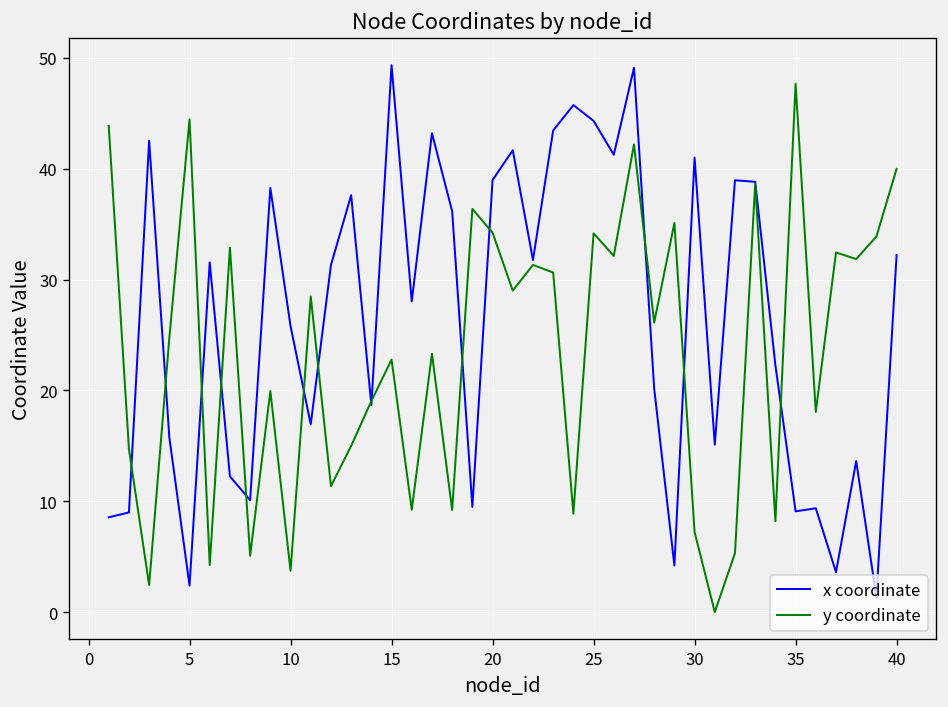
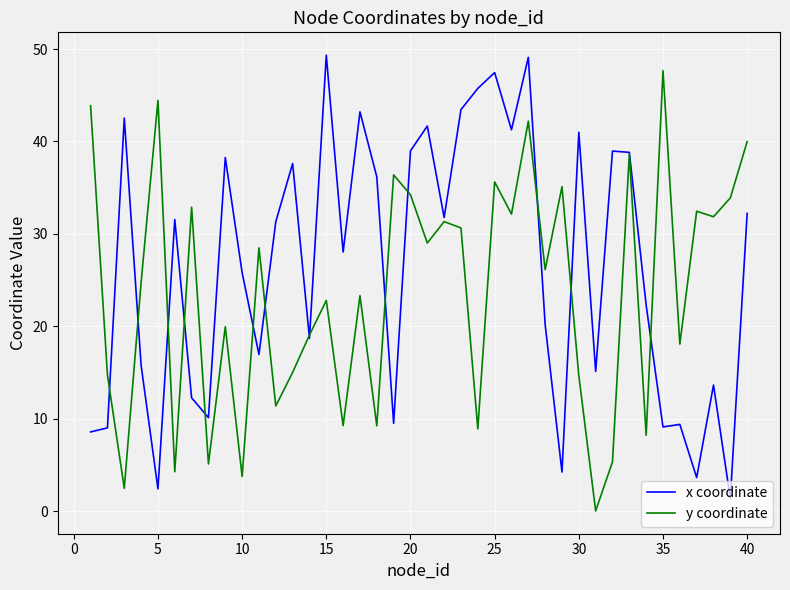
x coordinate, 25: 44 -> 47
y coordinate, 25: 34 -> 36
y coordinate, 30: 7 -> 15
